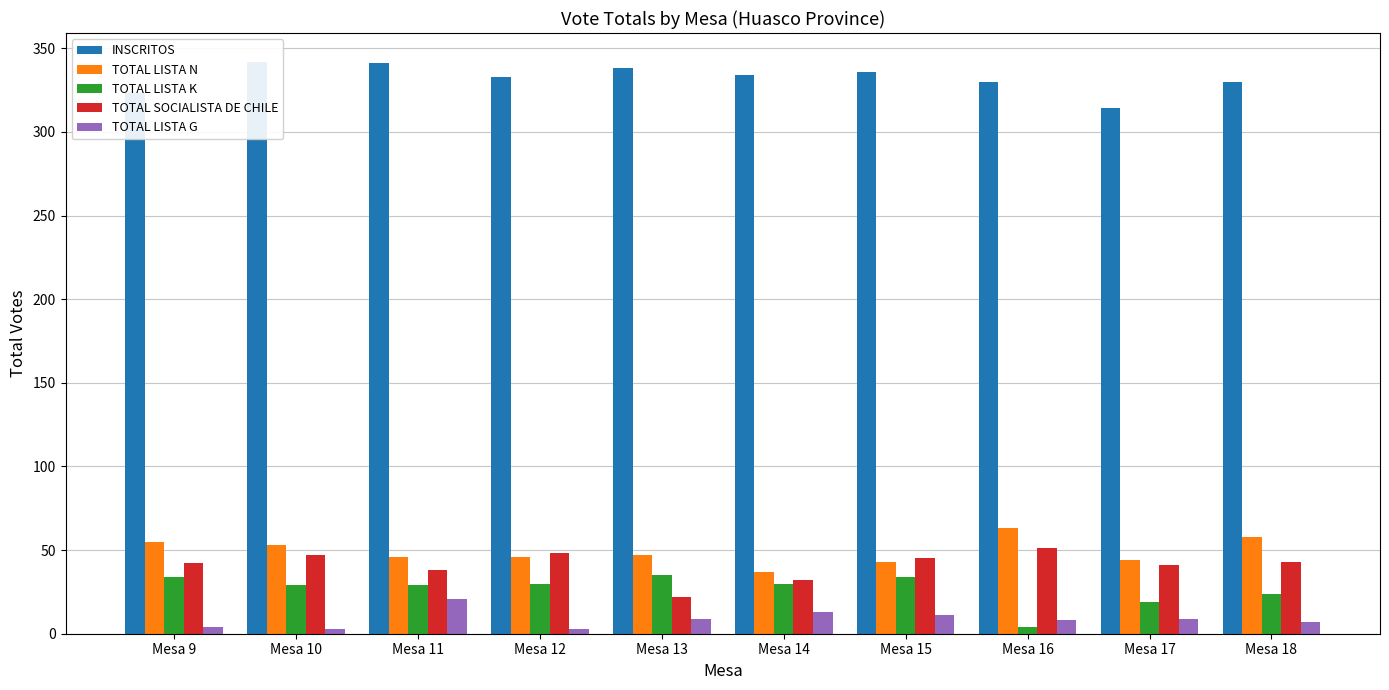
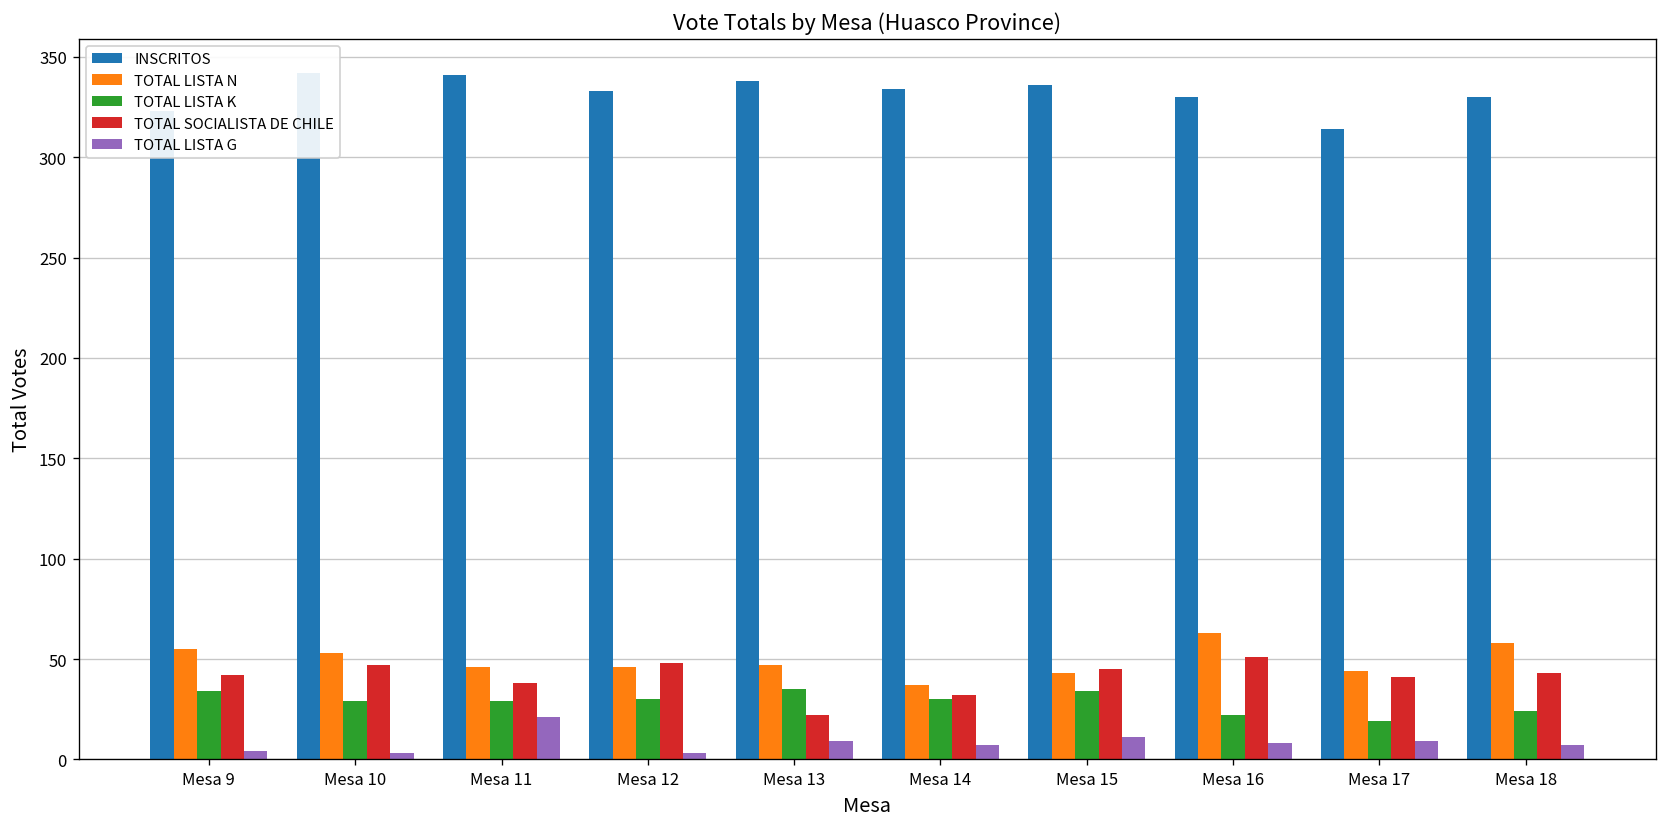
TOTAL LISTA G, Mesa 14: 13 -> 7
TOTAL LISTA K, Mesa 16: 4 -> 22
